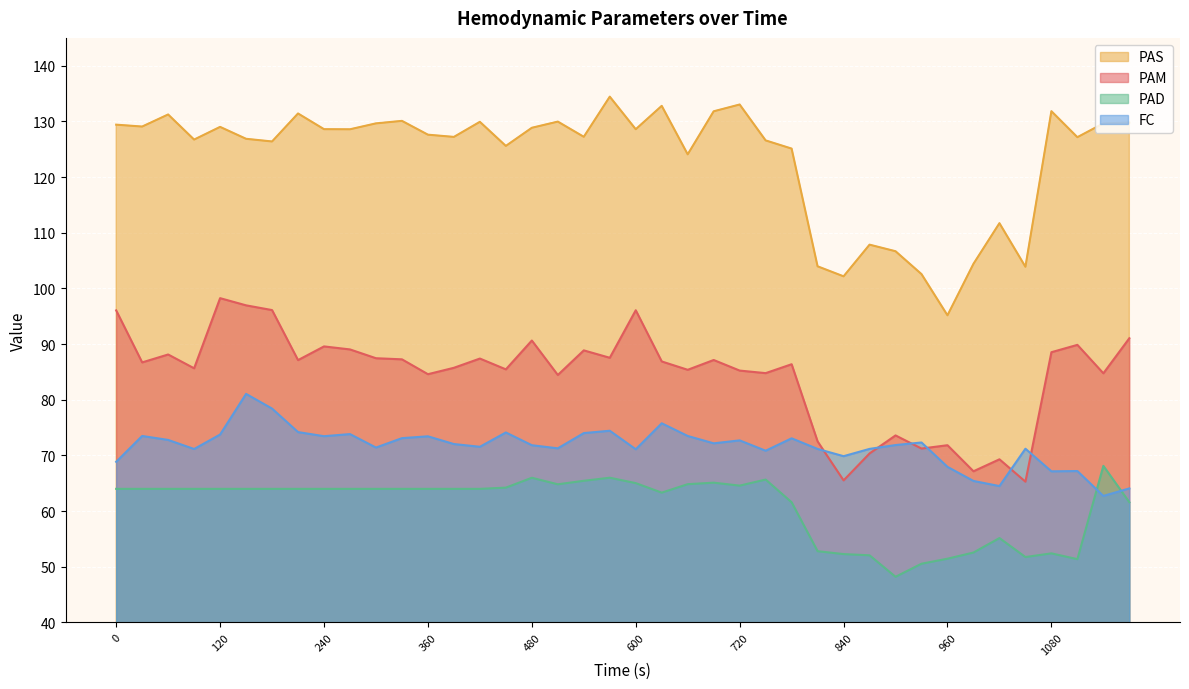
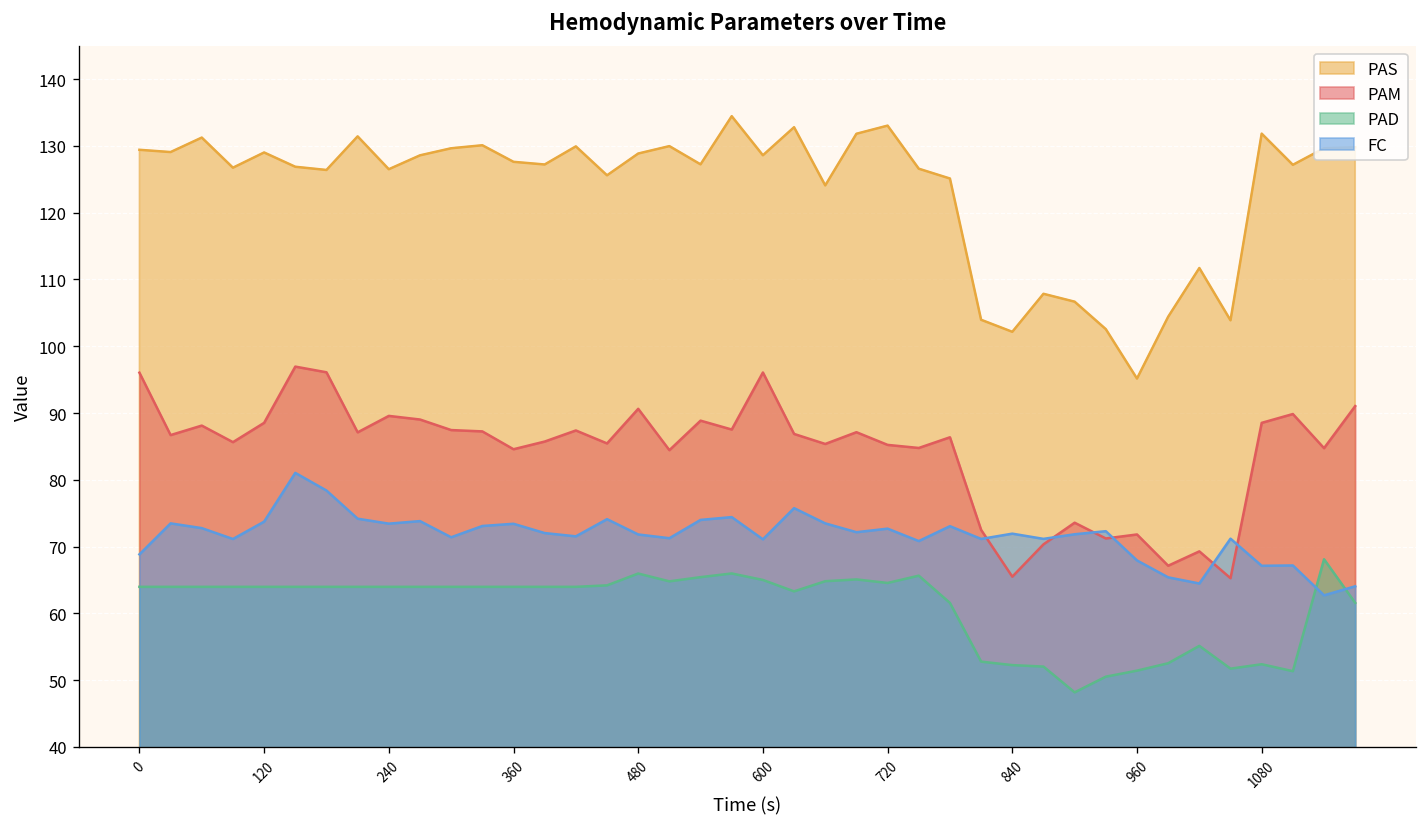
PAM, 120: 98 -> 89
PAS, 240: 129 -> 127
FC, 840: 70 -> 72
